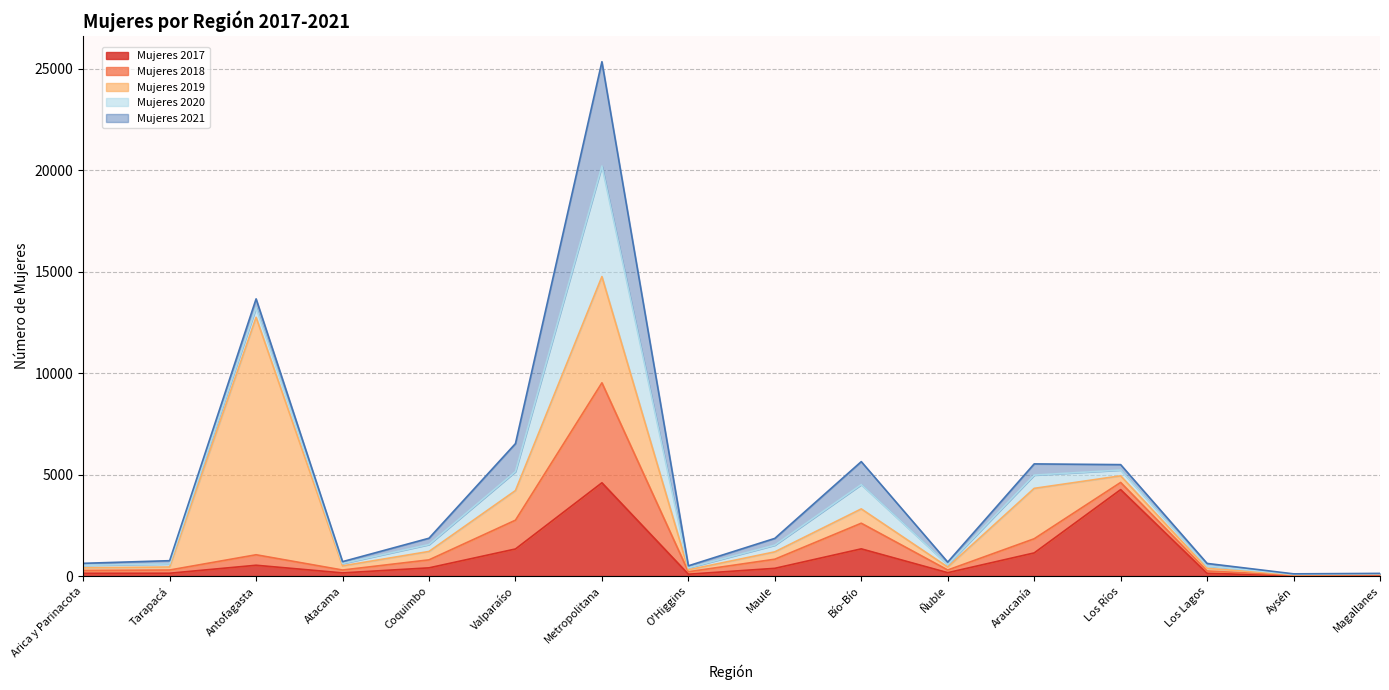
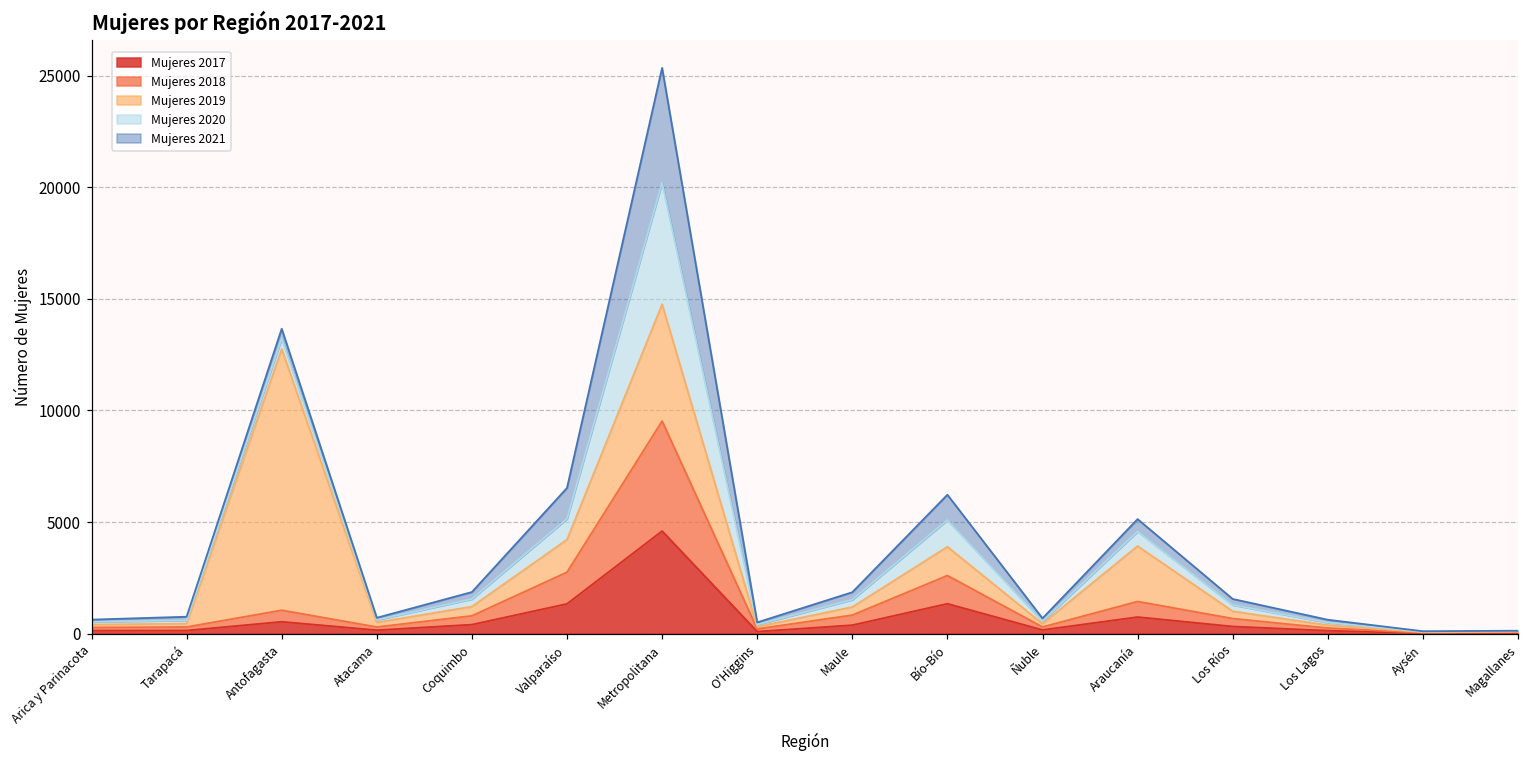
Mujeres 2019, Bío-Bío: 700 -> 1300
Mujeres 2017, Araucanía: 1100 -> 700
Mujeres 2017, Los Ríos: 4300 -> 300
